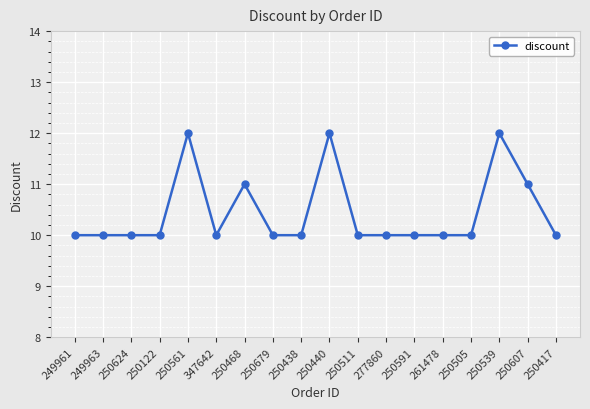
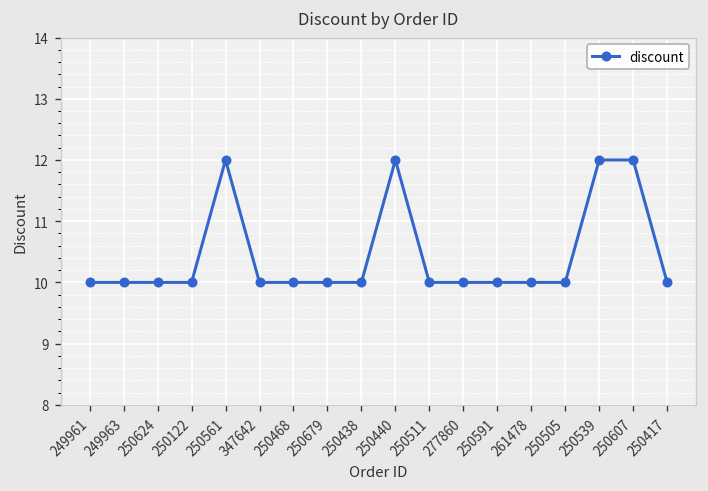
250468: 11 -> 10
250607: 11 -> 12
